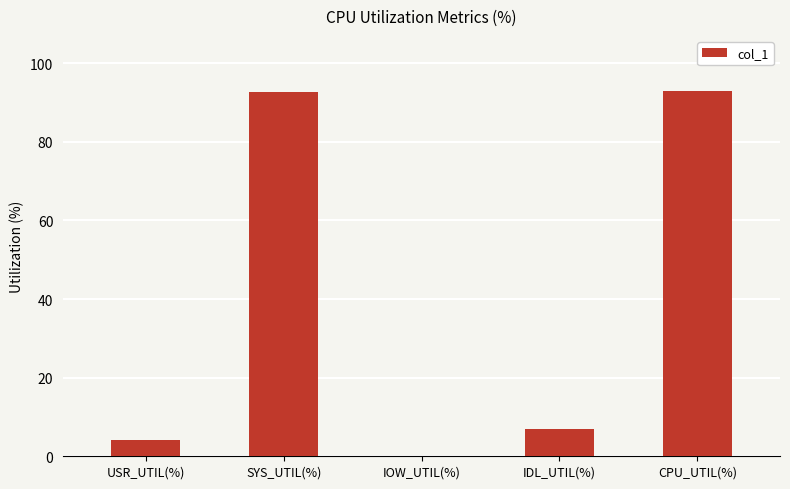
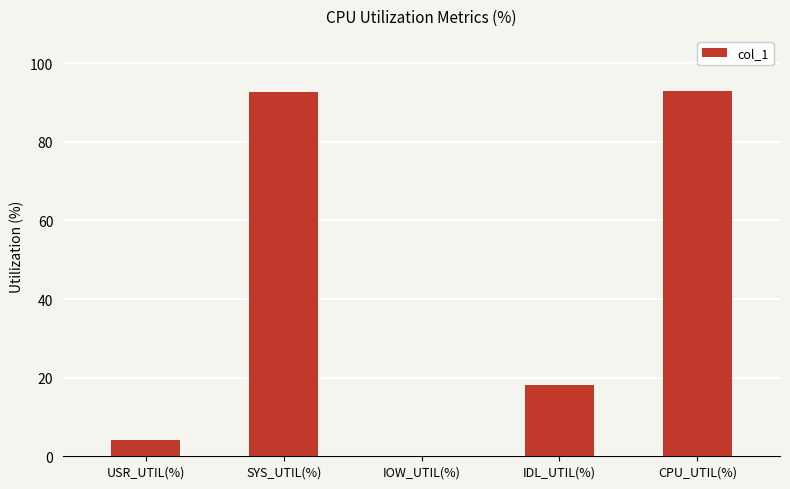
IDL_UTIL(%): 7 -> 18
